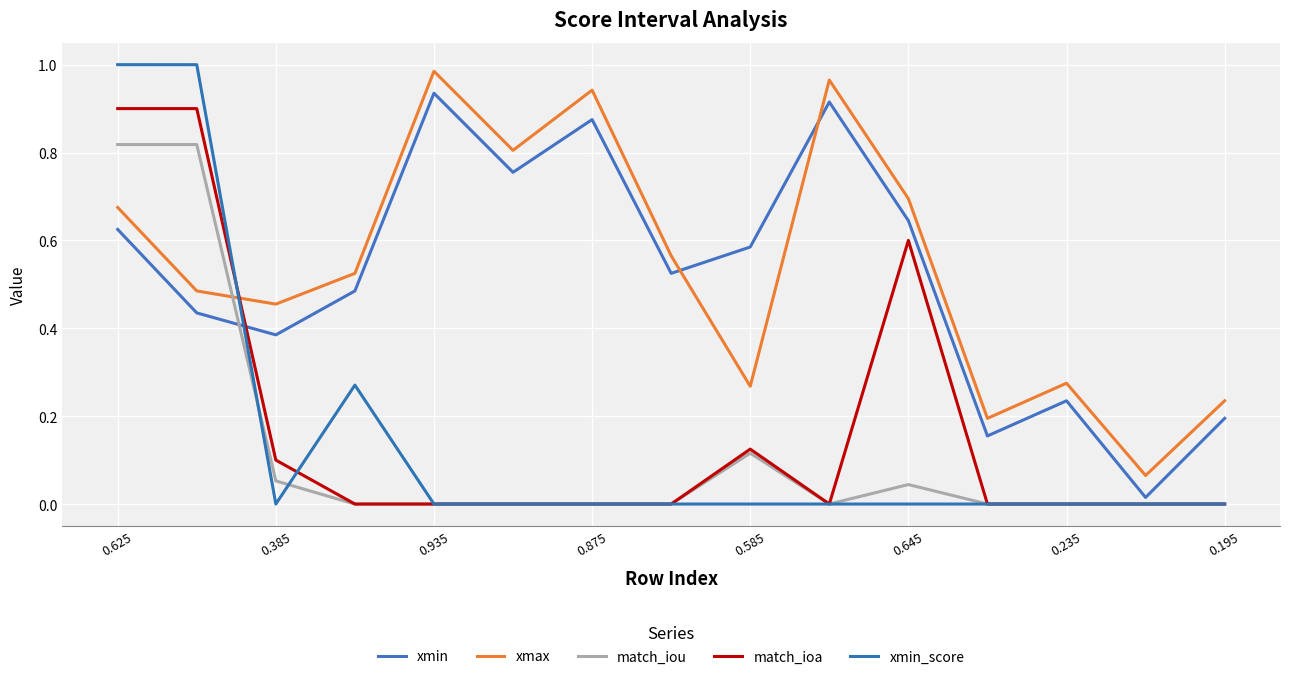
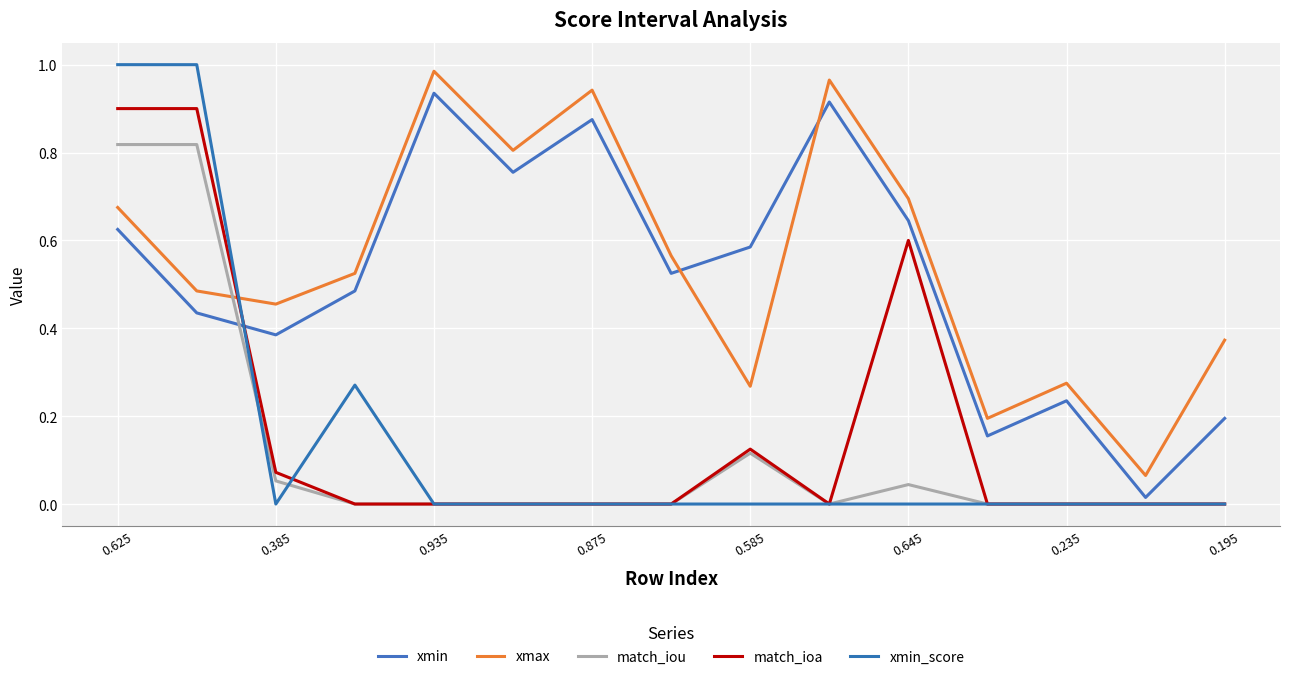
match_ioa, 0.385: 0.10 -> 0.07
xmax, 0.195: 0.24 -> 0.37
